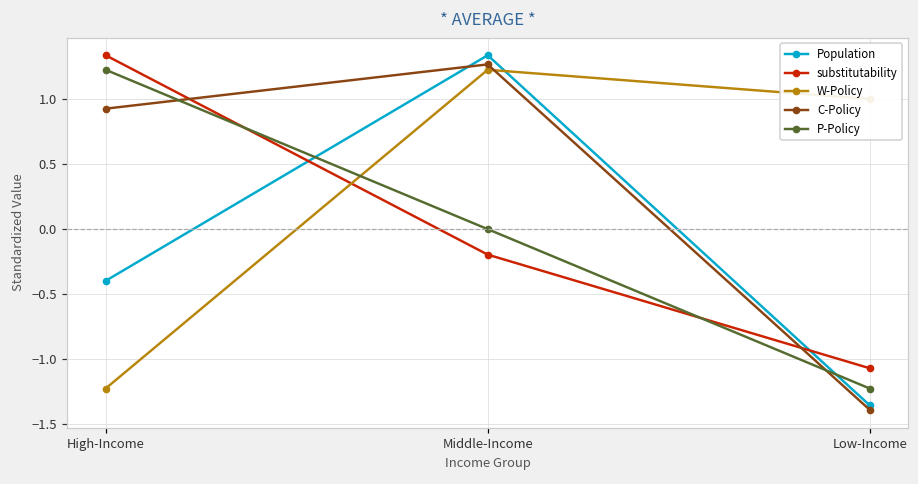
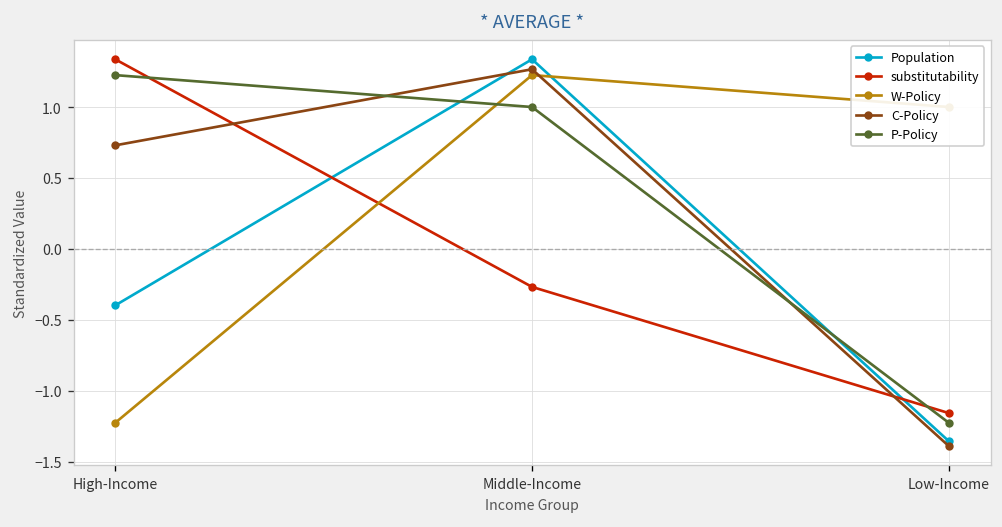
C-Policy, High-Income: 0.93 -> 0.73
substitutability, Middle-Income: -0.20 -> -0.27
P-Policy, Middle-Income: 0 -> 1
substitutability, Low-Income: -1.07 -> -1.16
